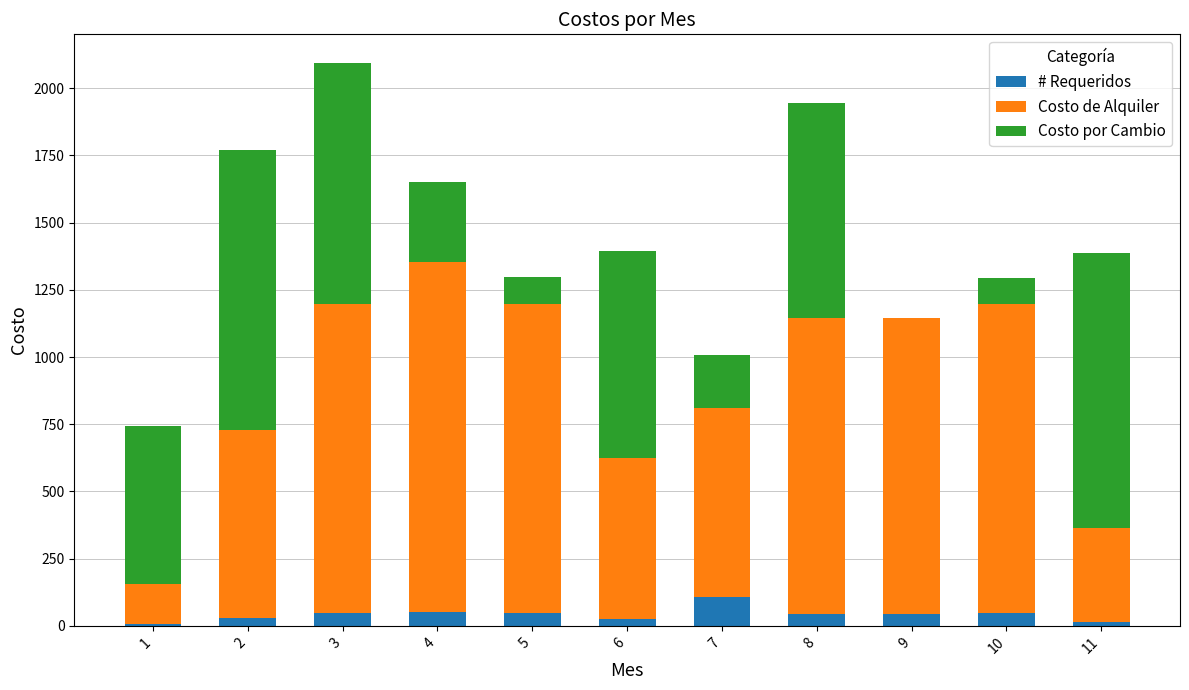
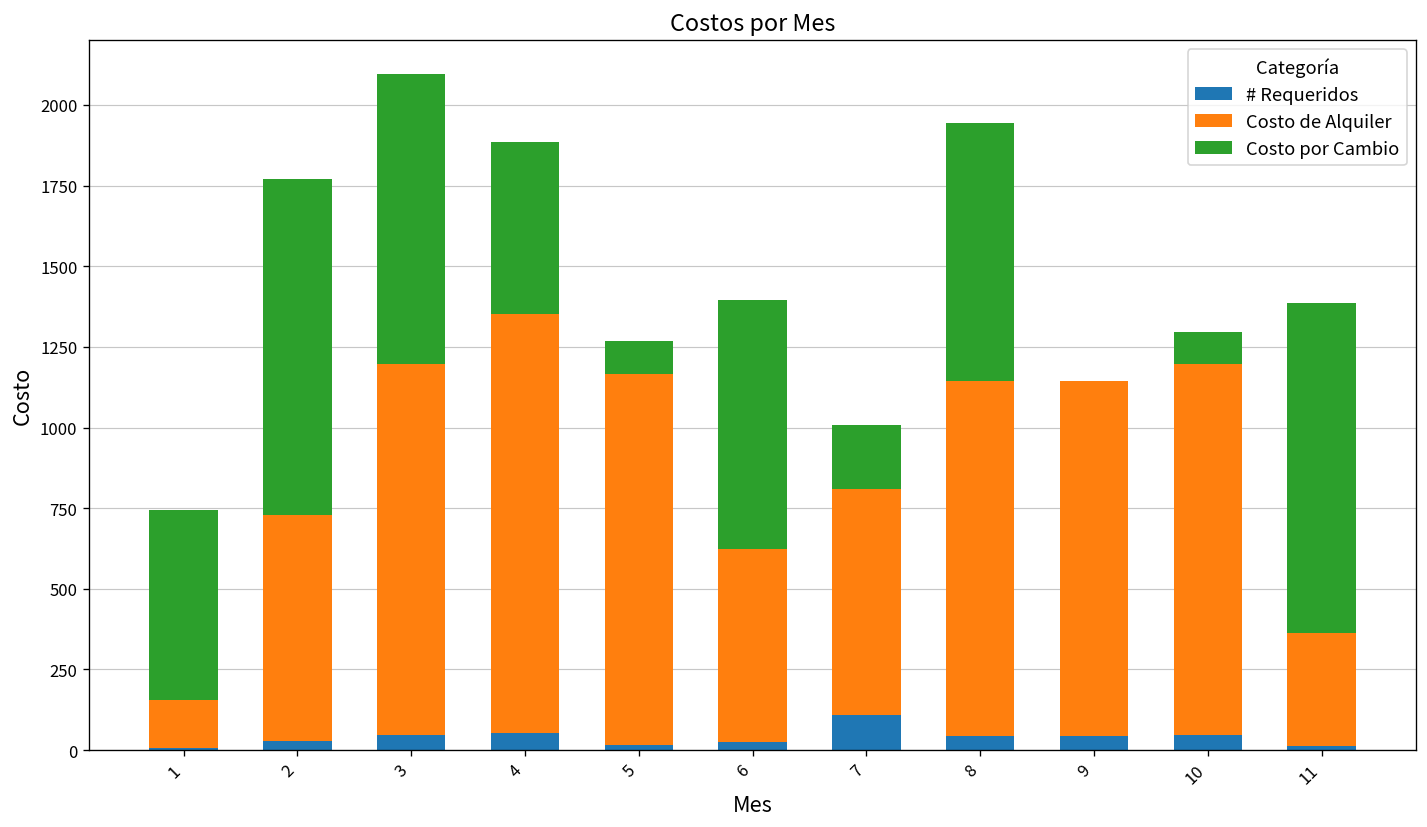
Costo por Cambio, 4: 300 -> 530
# Requeridos, 5: 50 -> 20
